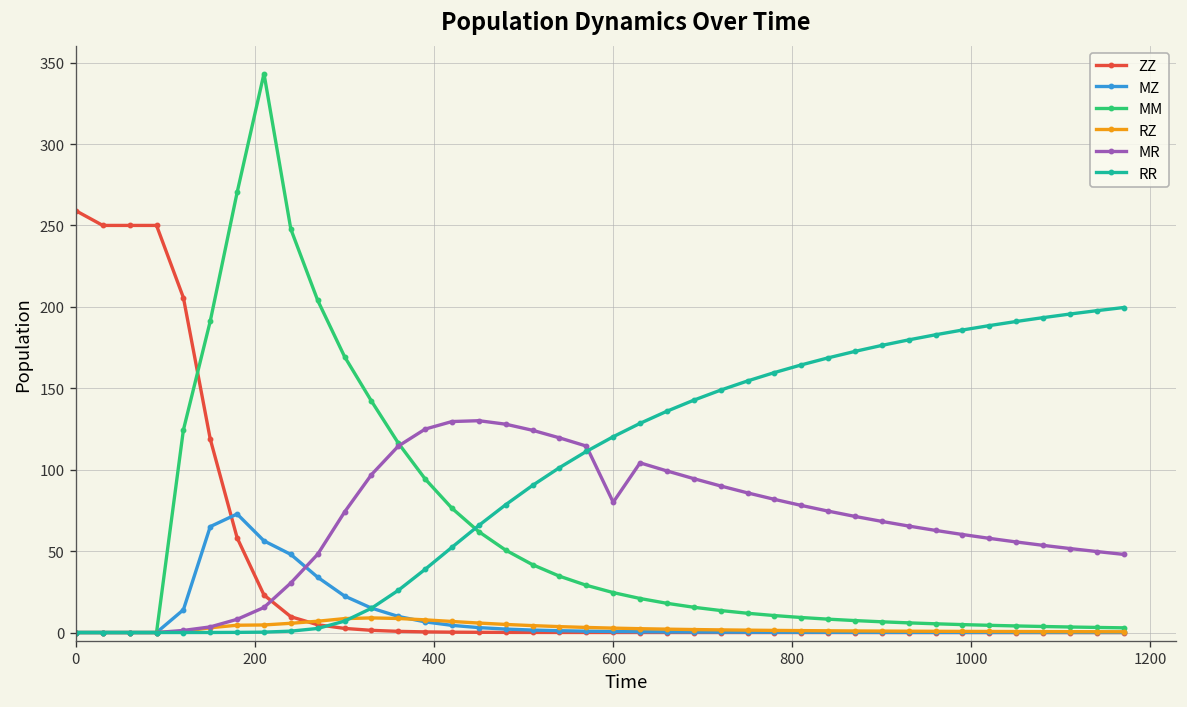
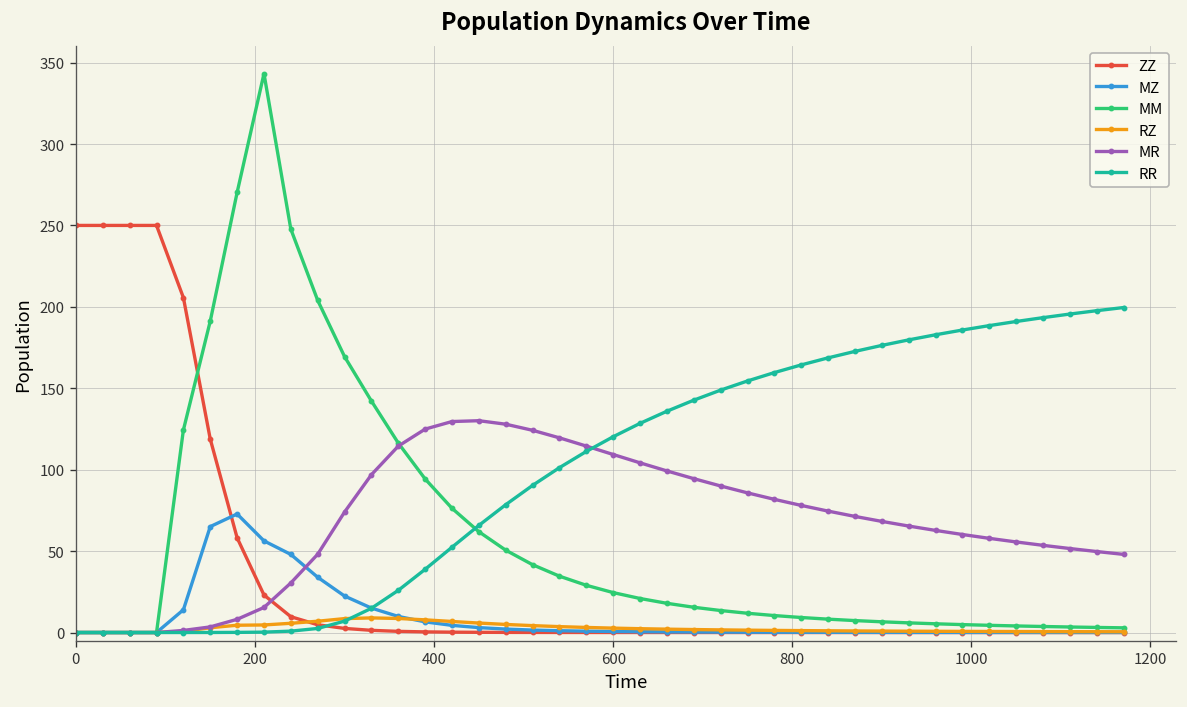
ZZ, 0: 259 -> 250
MR, 600: 80 -> 109
